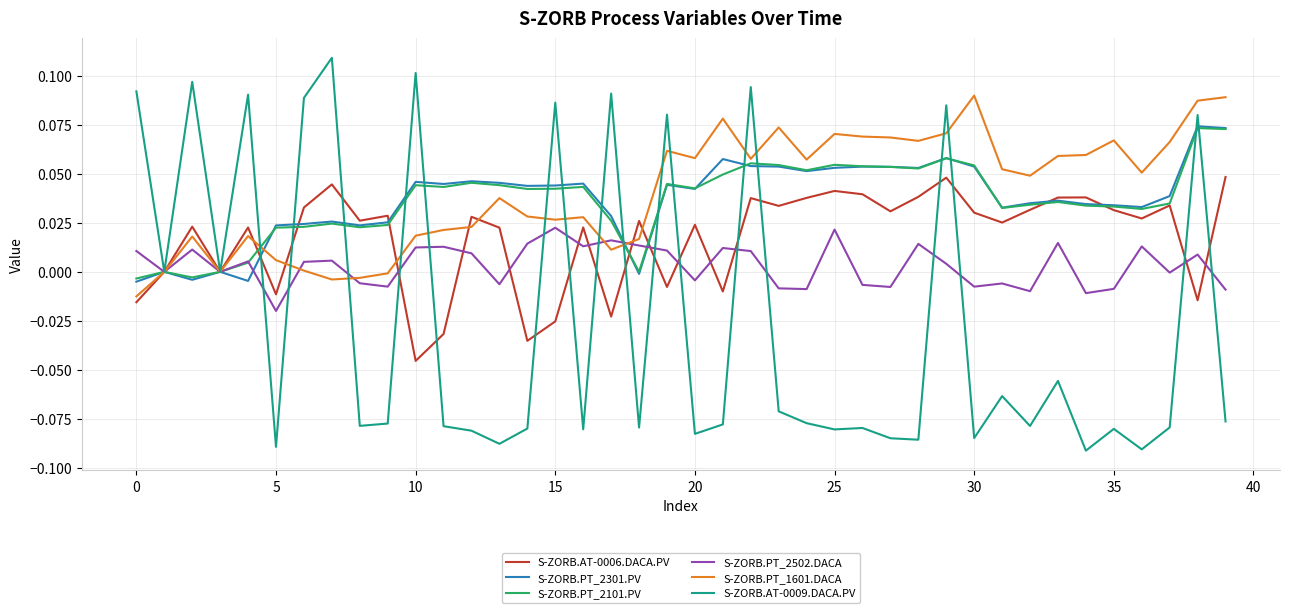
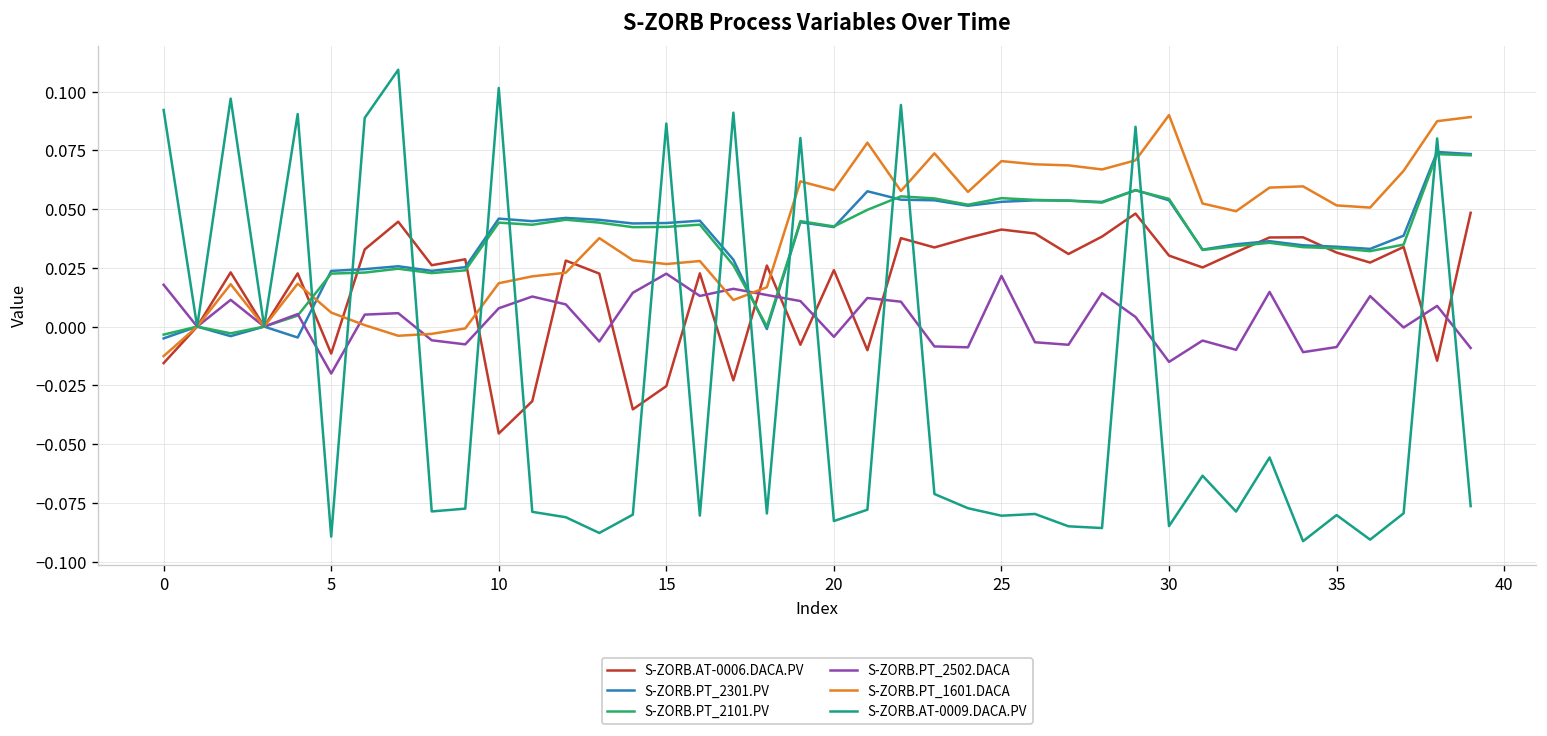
S-ZORB.PT_2502.DACA, 0: 0.011 -> 0.018
S-ZORB.PT_2502.DACA, 10: 0.012 -> 0.008
S-ZORB.PT_2502.DACA, 30: -0.008 -> -0.015
S-ZORB.PT_1601.DACA, 35: 0.067 -> 0.052
